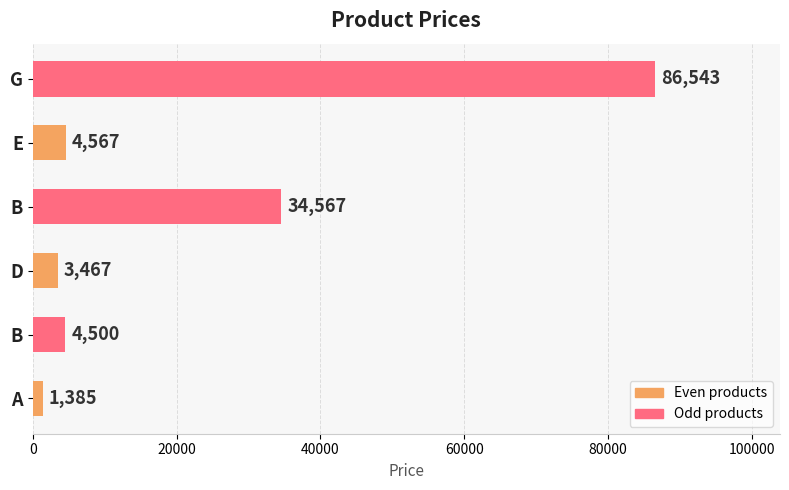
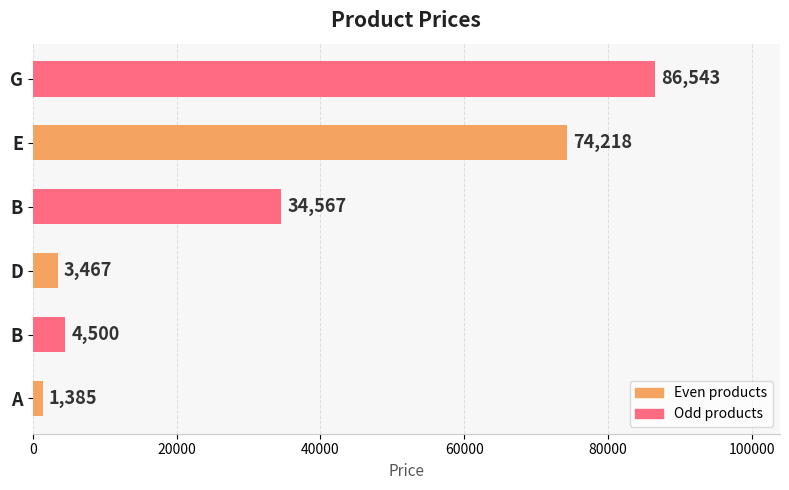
E: 4,567 -> 74,218
